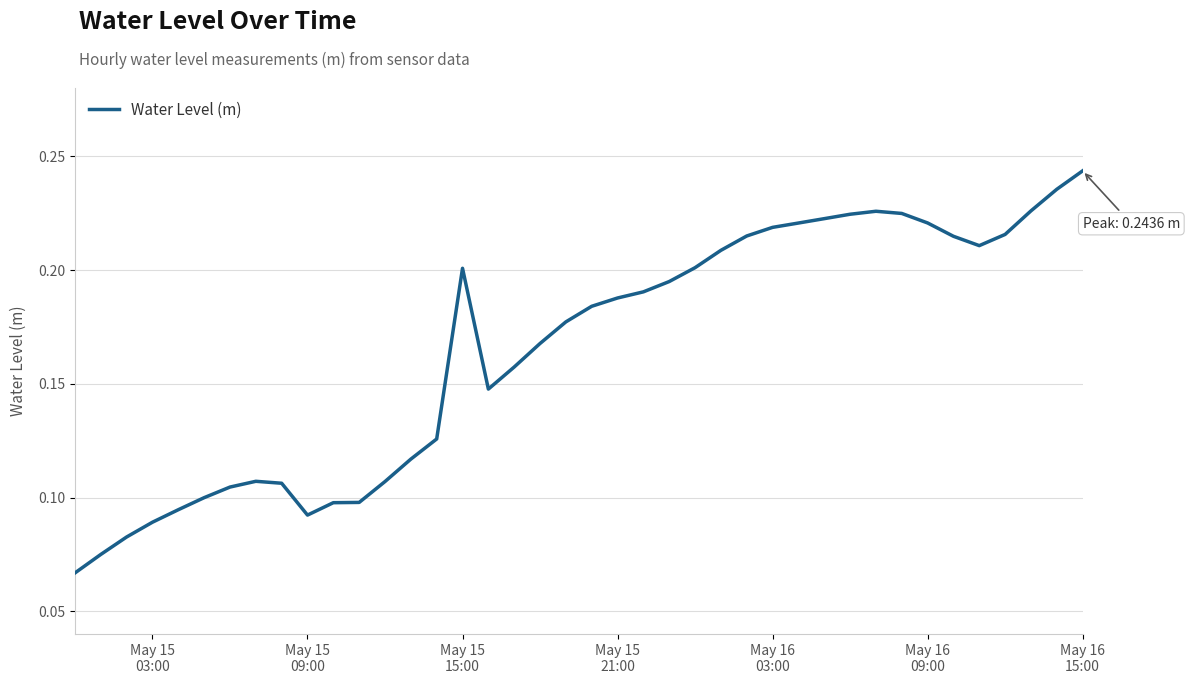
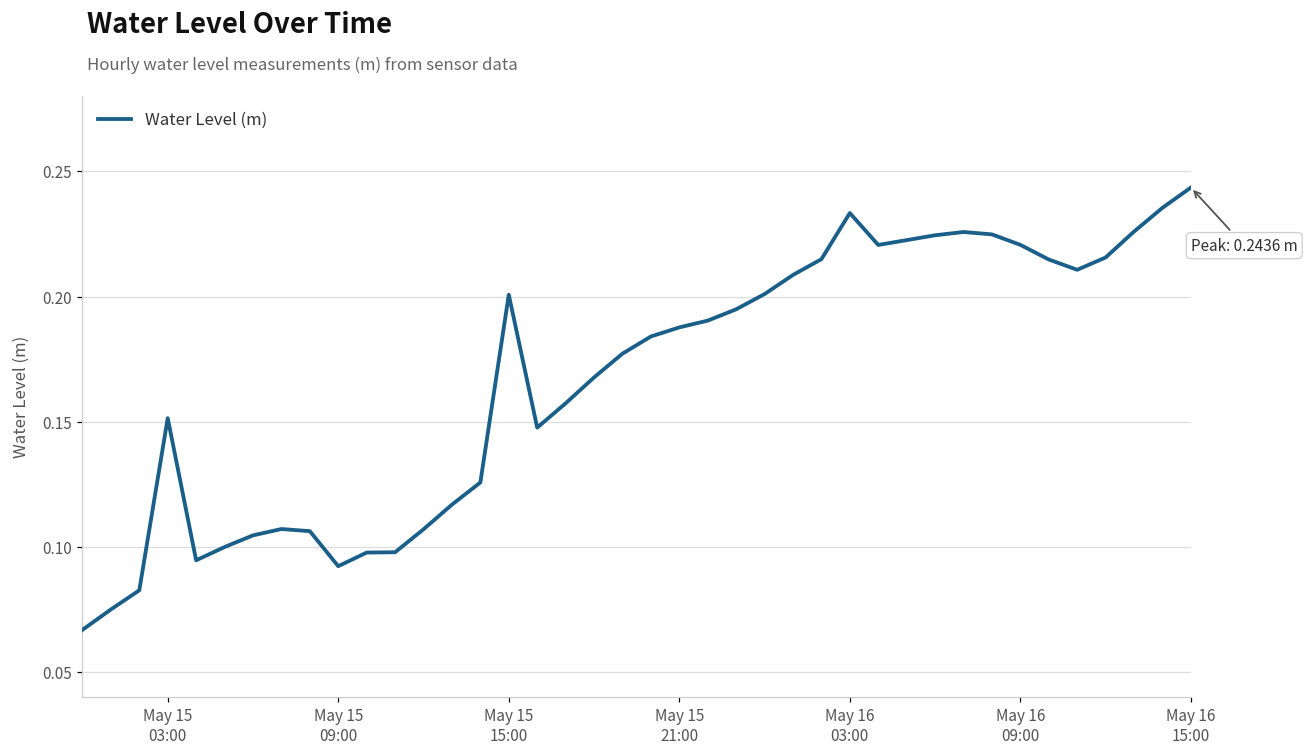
May 15 03:00: 0.089 -> 0.151
May 16 03:00: 0.219 -> 0.233
